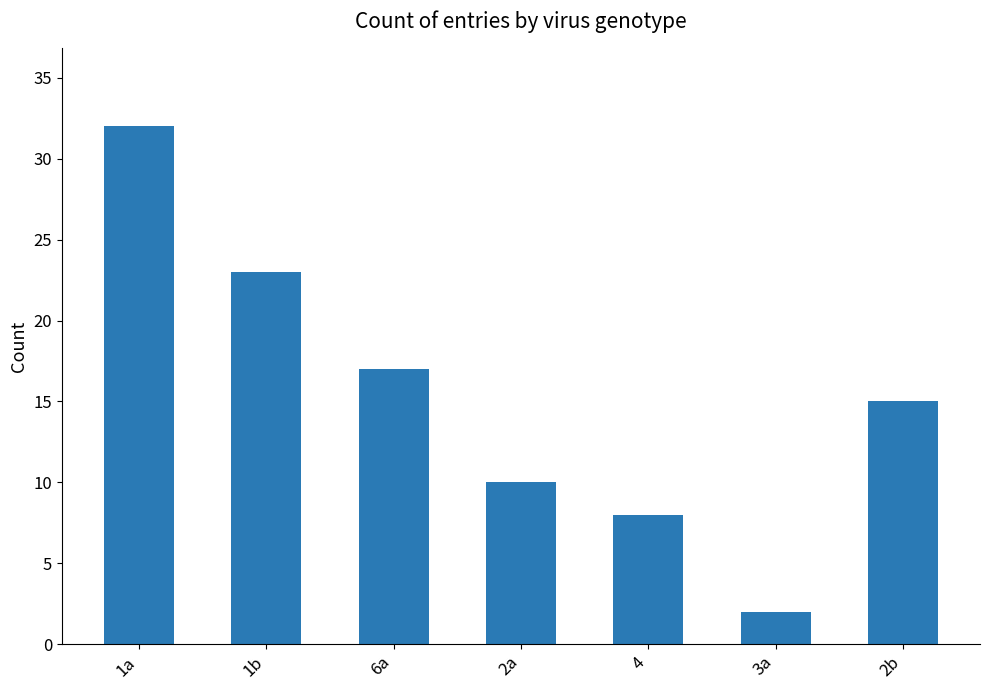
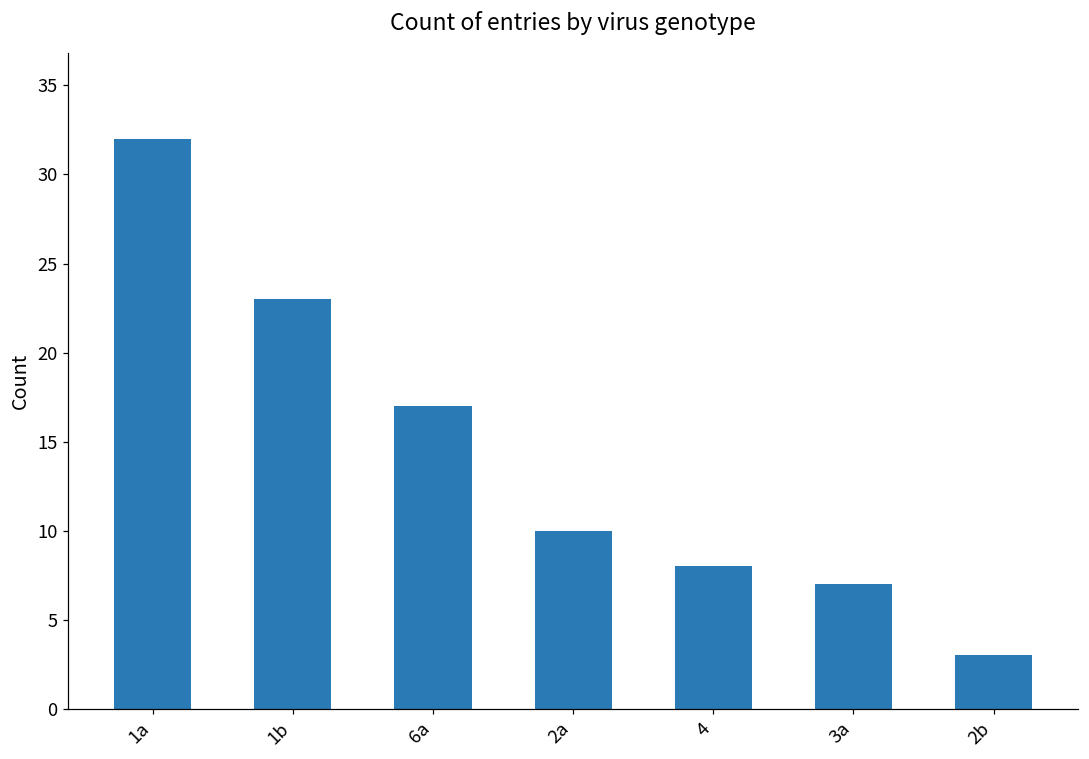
3a: 2 -> 7
2b: 15 -> 3
